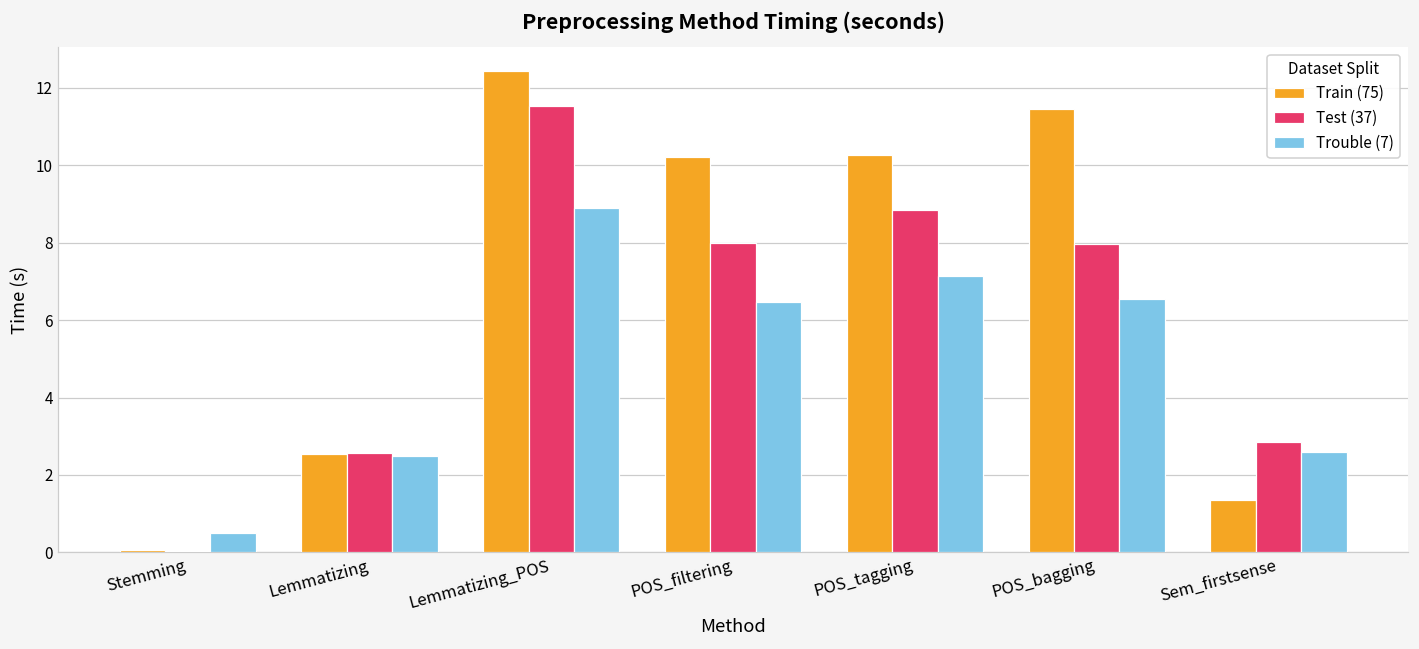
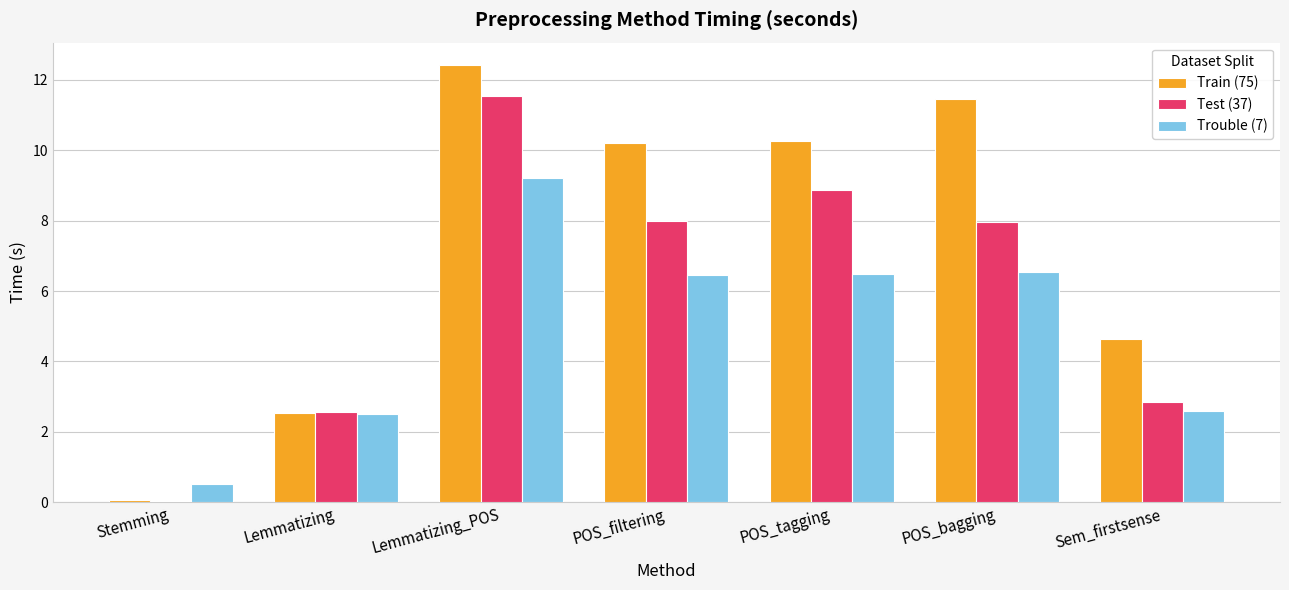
Trouble (7), Lemmatizing_POS: 8.9 -> 9.2
Trouble (7), POS_tagging: 7.1 -> 6.5
Train (75), Sem_firstsense: 1.4 -> 4.6
